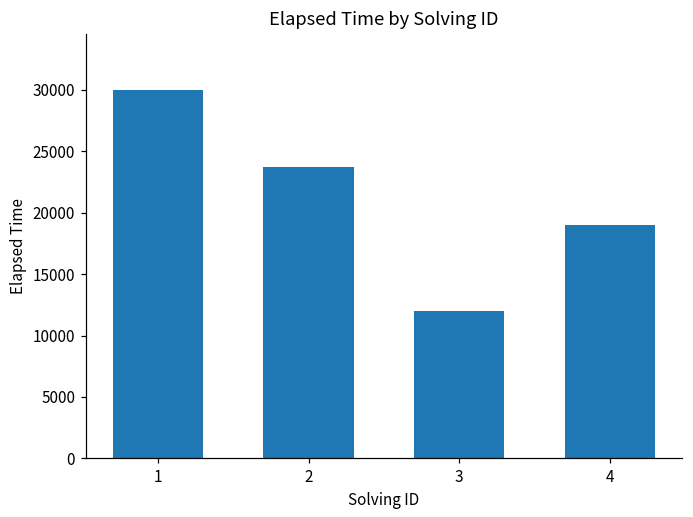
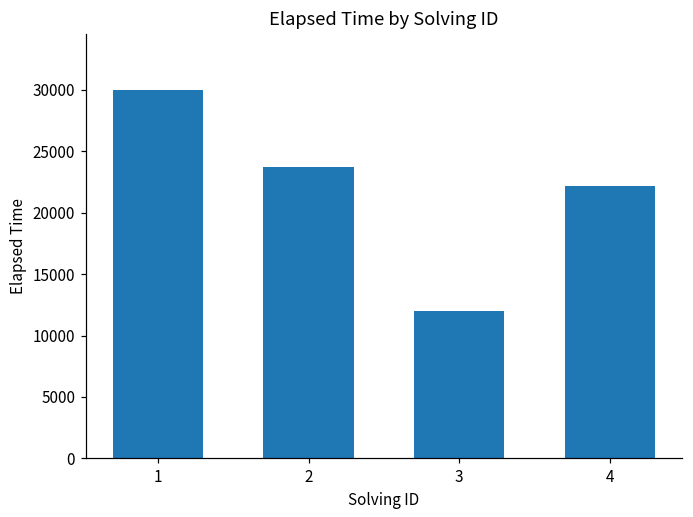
4: 19000 -> 22200
